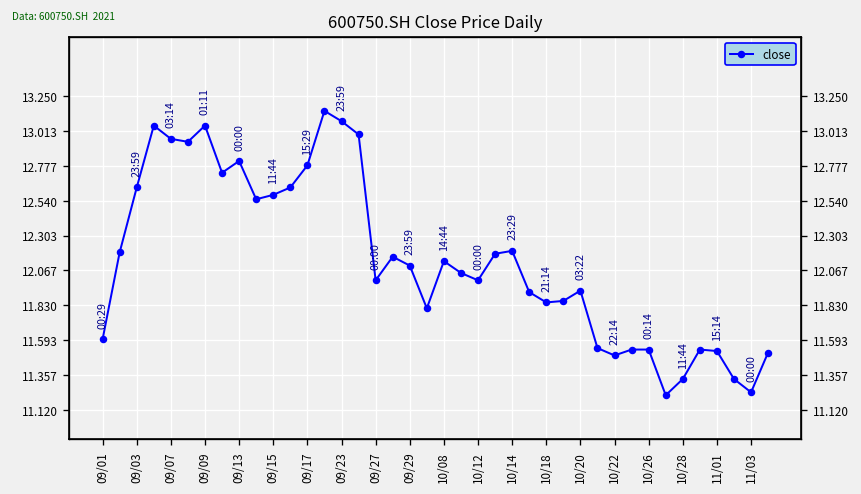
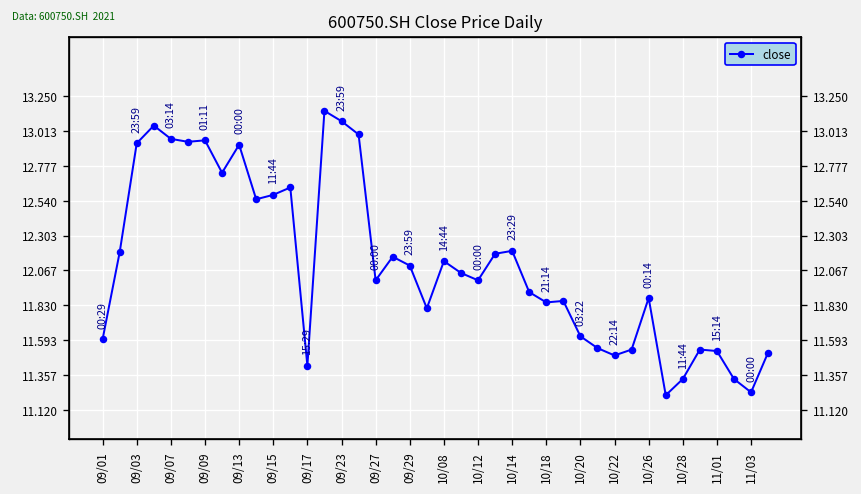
09/03: 12.63 -> 12.93
09/09: 13.05 -> 12.95
09/13: 12.81 -> 12.92
09/17: 12.78 -> 11.42
10/20: 11.93 -> 11.62
10/26: 11.53 -> 11.88
